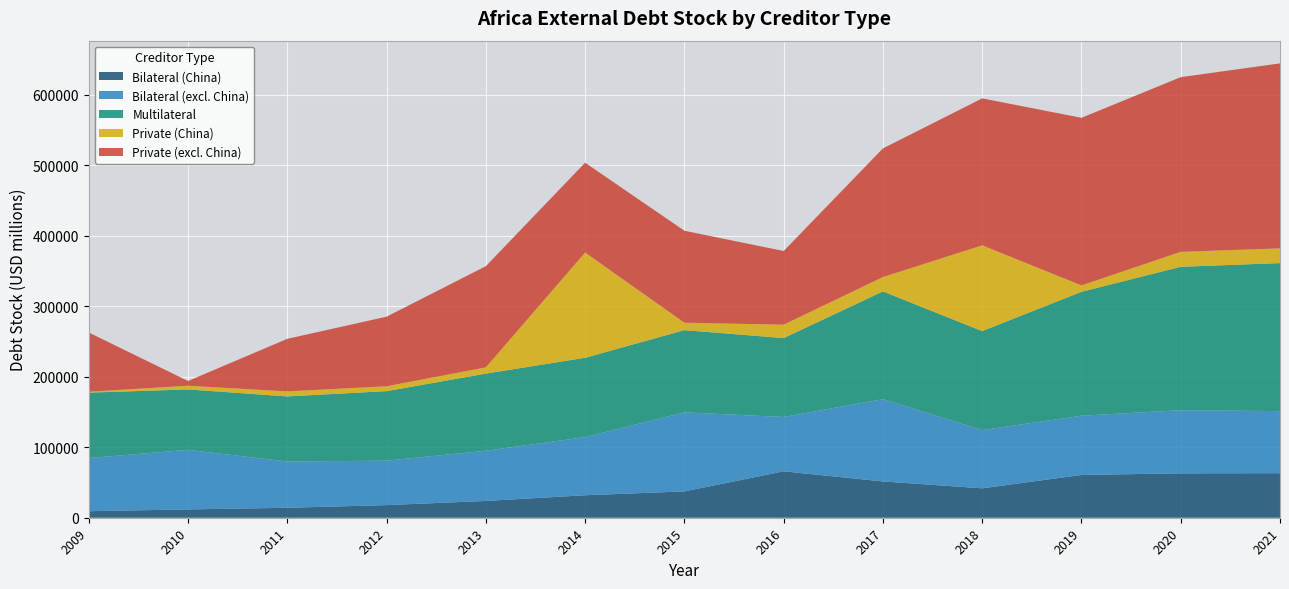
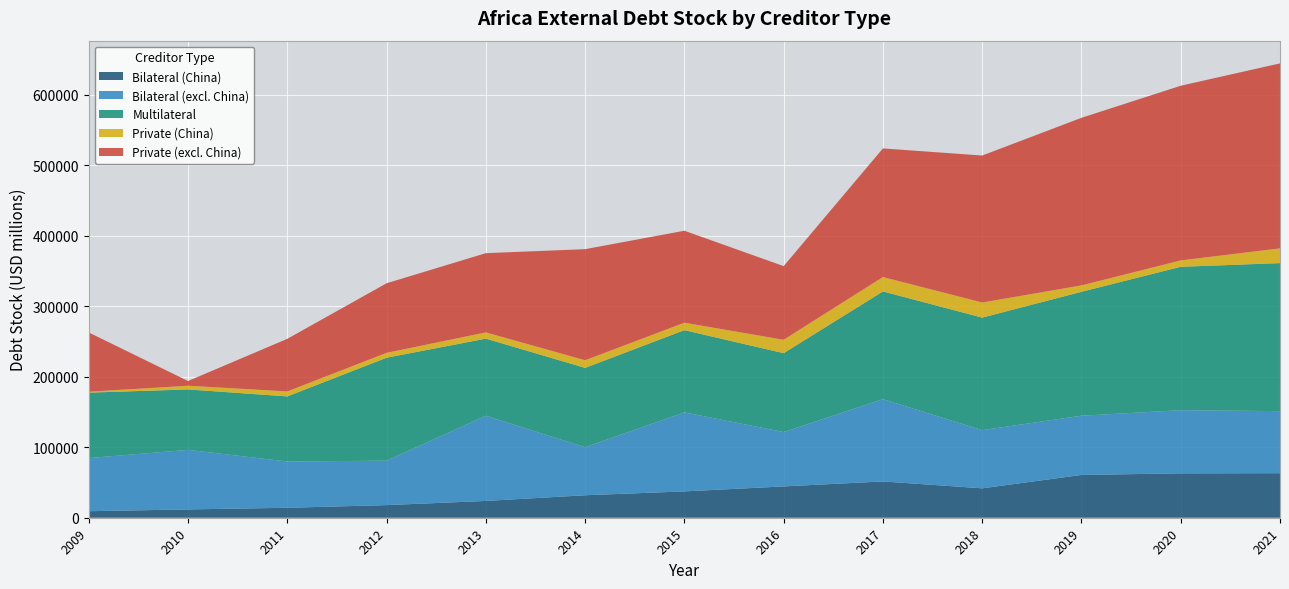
Multilateral, 2012: 100000 -> 150000
Bilateral (excl. China), 2013: 70000 -> 120000
Private (excl. China), 2013: 140000 -> 110000
Bilateral (excl. China), 2014: 80000 -> 70000
Private (China), 2014: 150000 -> 10000
Private (excl. China), 2014: 130000 -> 160000
Bilateral (China), 2016: 70000 -> 40000
Multilateral, 2018: 140000 -> 160000
Private (China), 2018: 120000 -> 20000
Private (China), 2020: 20000 -> 10000
